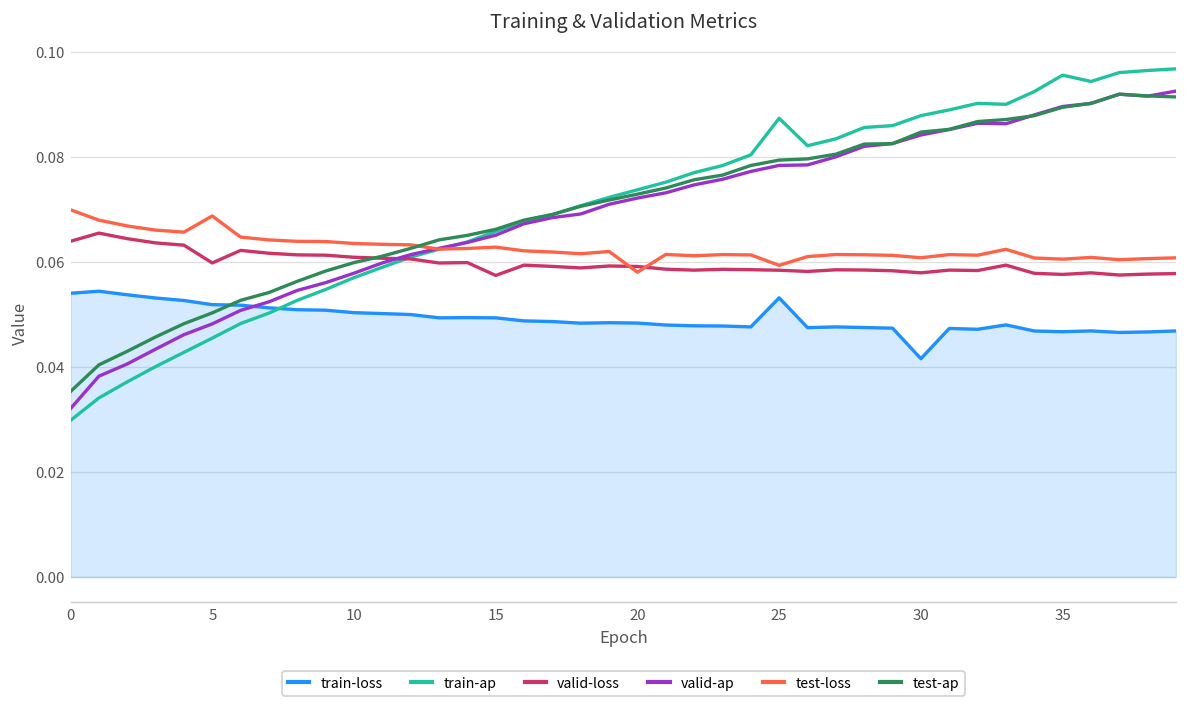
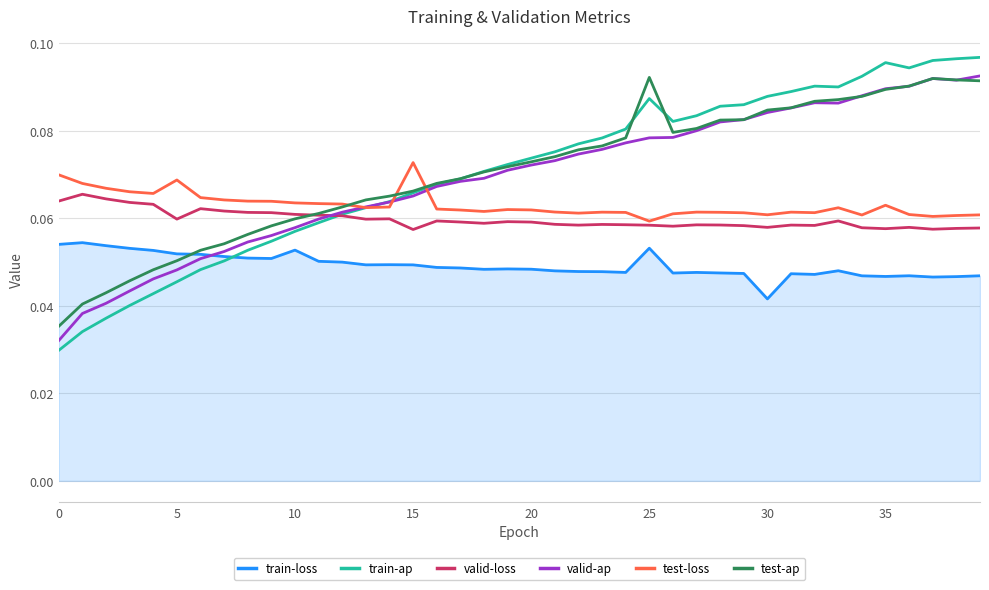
train-loss, 10: 0.050 -> 0.053
test-loss, 15: 0.063 -> 0.073
test-loss, 20: 0.058 -> 0.062
test-ap, 25: 0.079 -> 0.092
test-loss, 35: 0.061 -> 0.063
